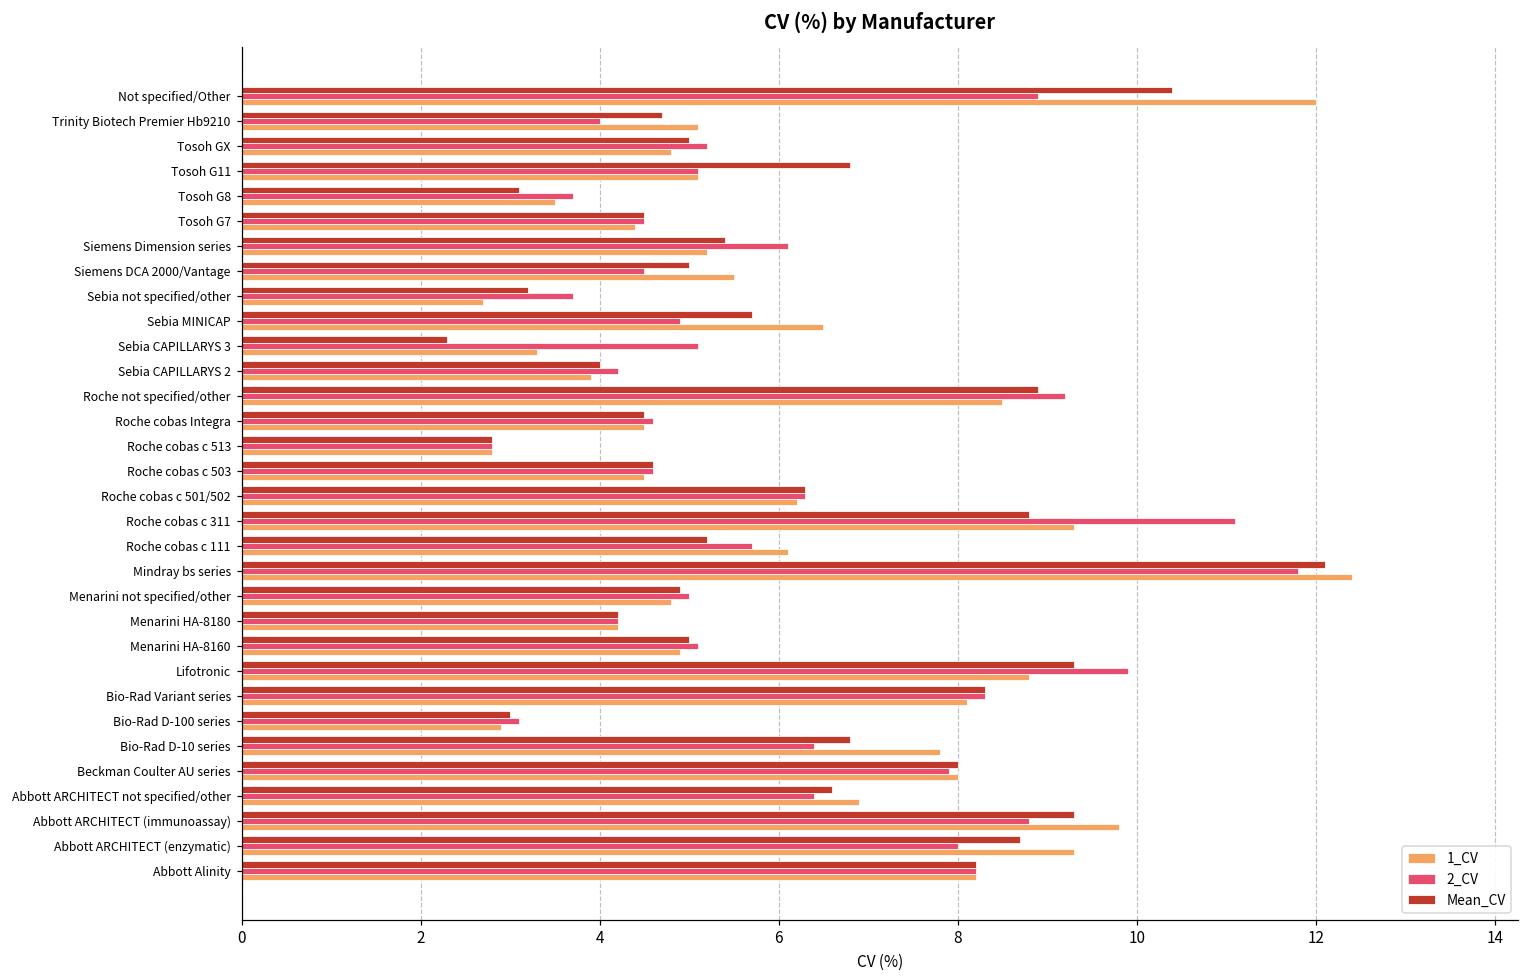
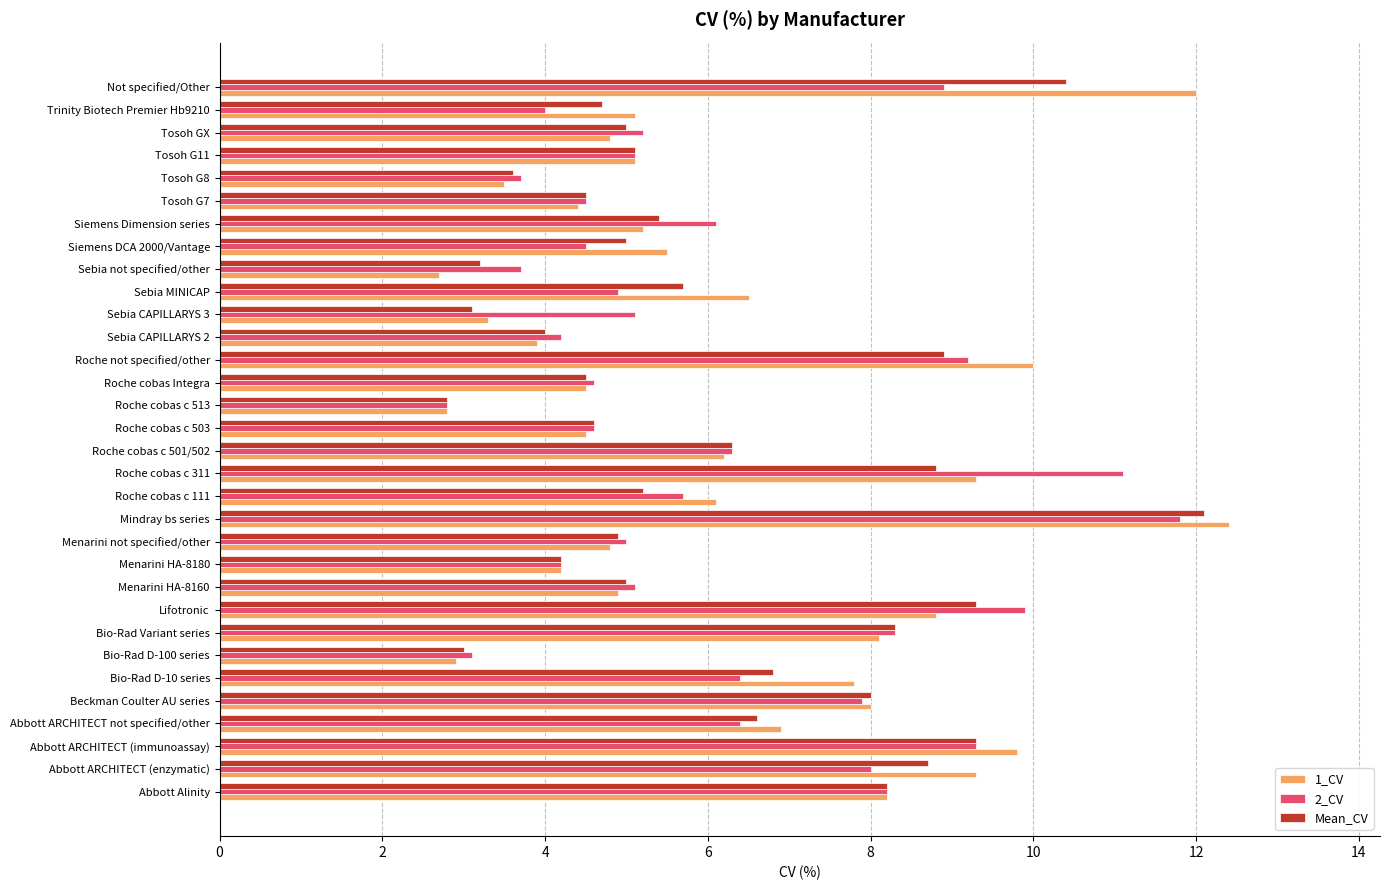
Mean_CV, Tosoh G11: 6.8 -> 5.1
Mean_CV, Tosoh G8: 3.1 -> 3.6
Mean_CV, Sebia CAPILLARYS 3: 2.3 -> 3.1
1_CV, Roche not specified/other: 8.5 -> 10.0
2_CV, Abbott ARCHITECT (immunoassay): 8.8 -> 9.3
